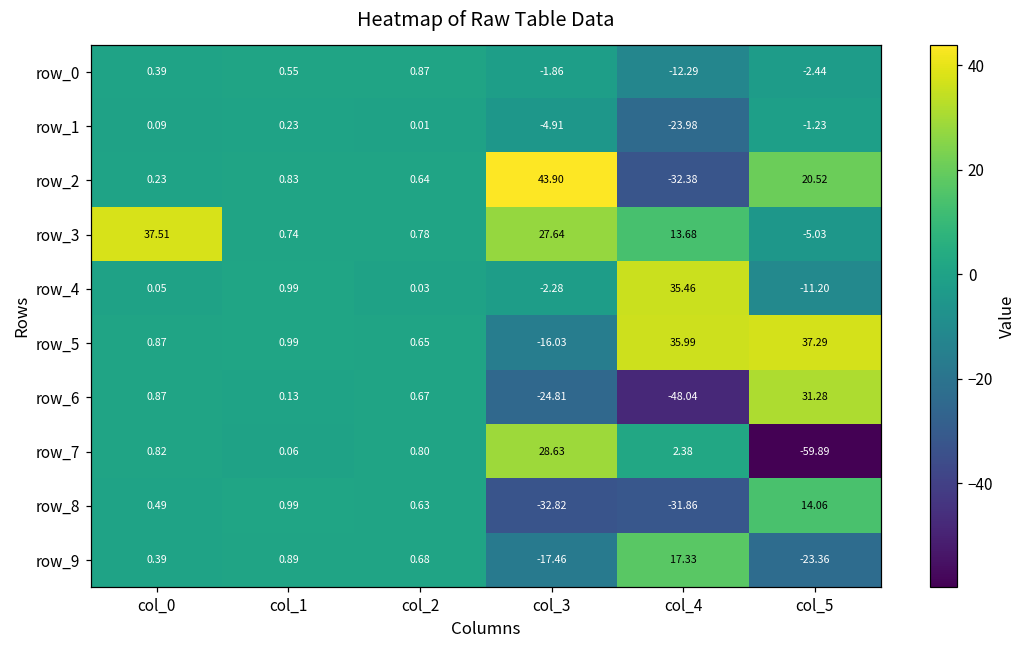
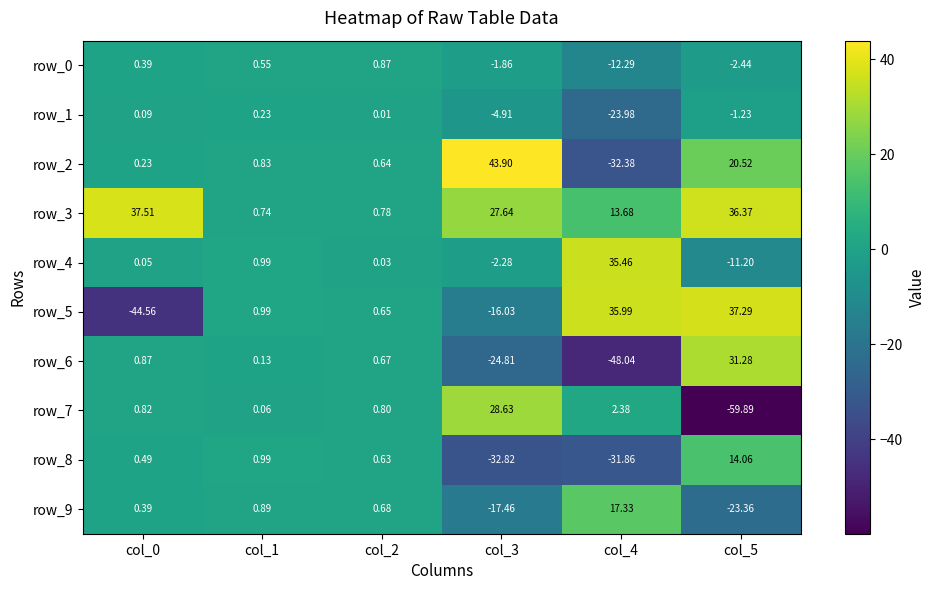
row_3, col_5: -5.03 -> 36.37
row_5, col_0: 0.87 -> -44.56
